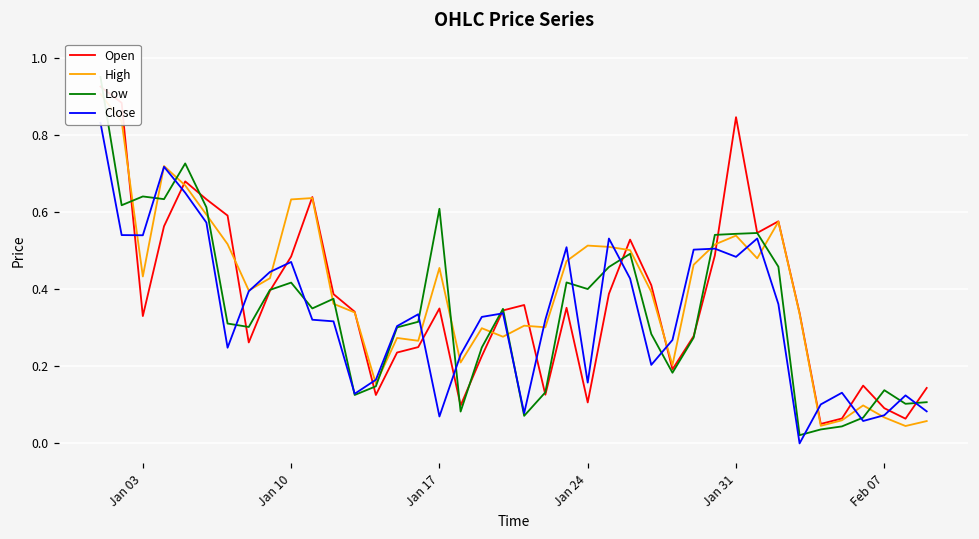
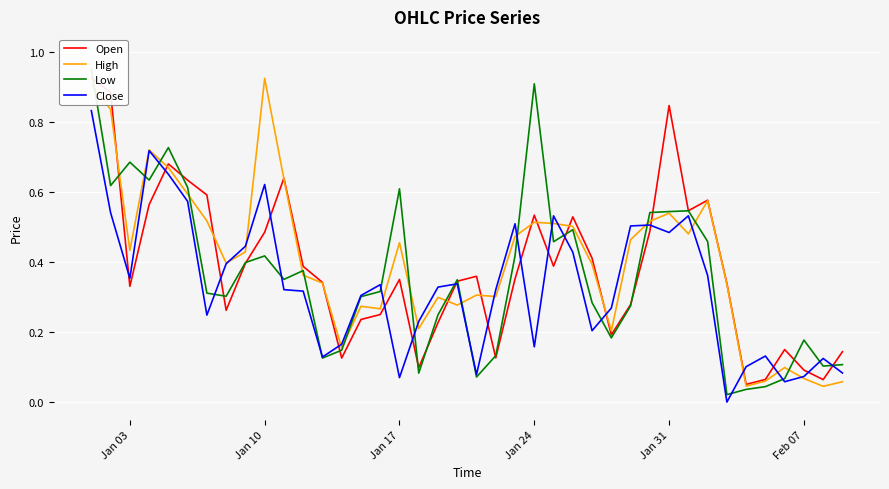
Low, Jan 03: 0.64 -> 0.68
Close, Jan 03: 0.54 -> 0.35
High, Jan 10: 0.63 -> 0.92
Close, Jan 10: 0.47 -> 0.62
Open, Jan 24: 0.11 -> 0.53
Low, Jan 24: 0.40 -> 0.91
Low, Feb 07: 0.14 -> 0.18
